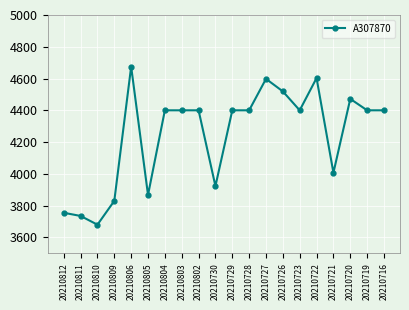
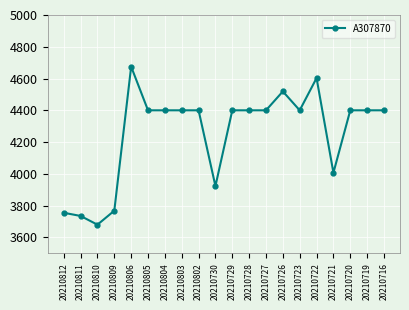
20210809: 3830 -> 3770
20210805: 3870 -> 4400
20210727: 4600 -> 4400
20210720: 4470 -> 4400
